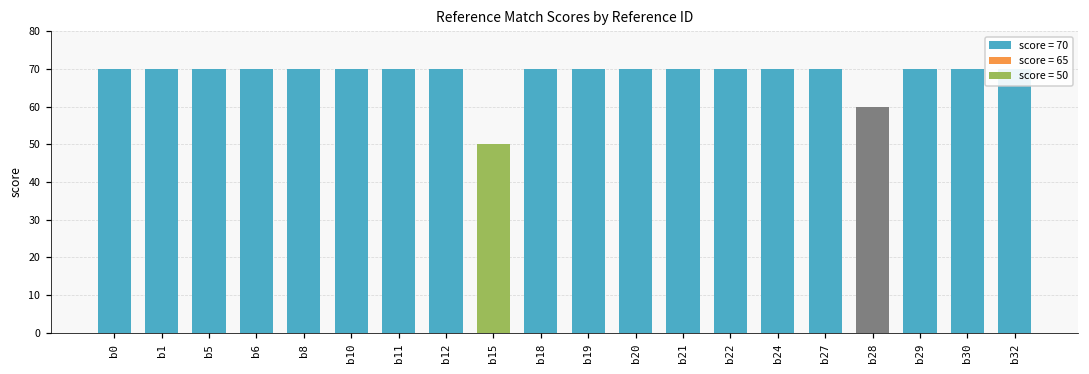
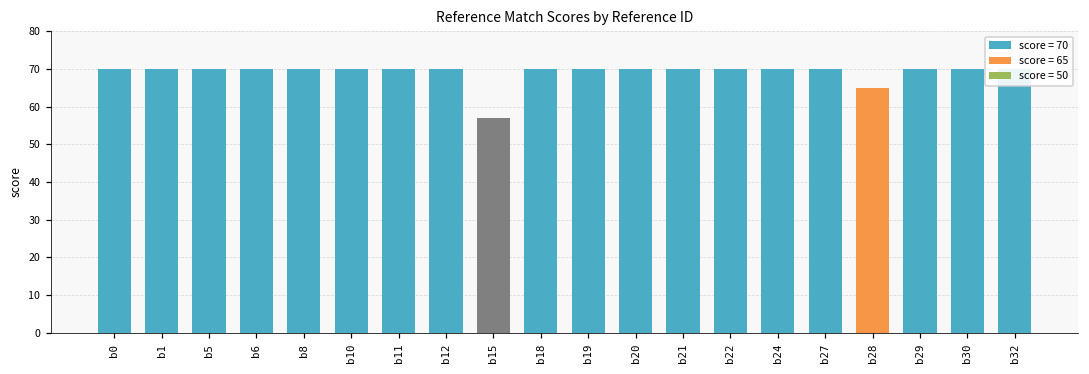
b15: 50 -> 57
b28: 60 -> 65
